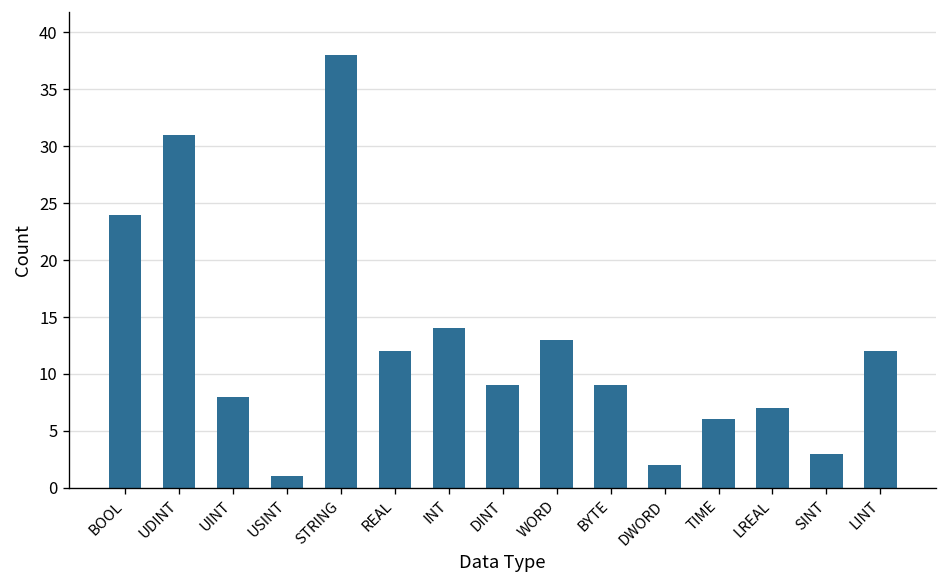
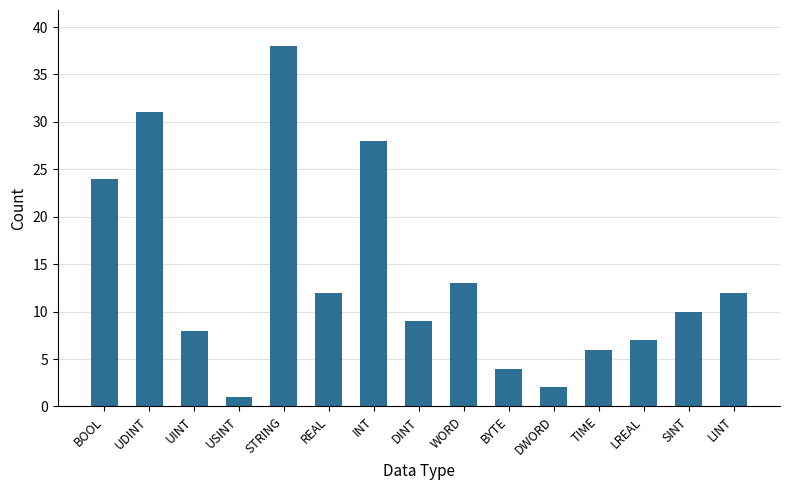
INT: 14 -> 28
BYTE: 9 -> 4
SINT: 3 -> 10
